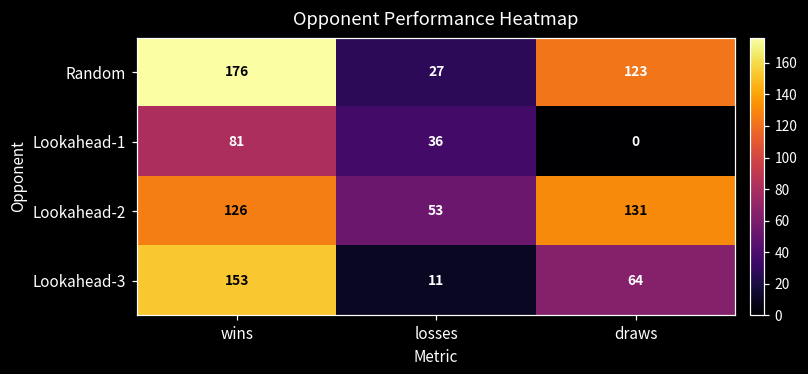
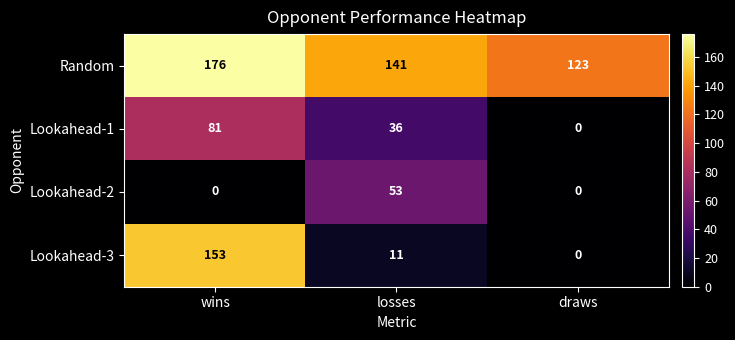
Random, losses: 27 -> 141
Lookahead-2, wins: 126 -> 0
Lookahead-2, draws: 131 -> 0
Lookahead-3, draws: 64 -> 0
